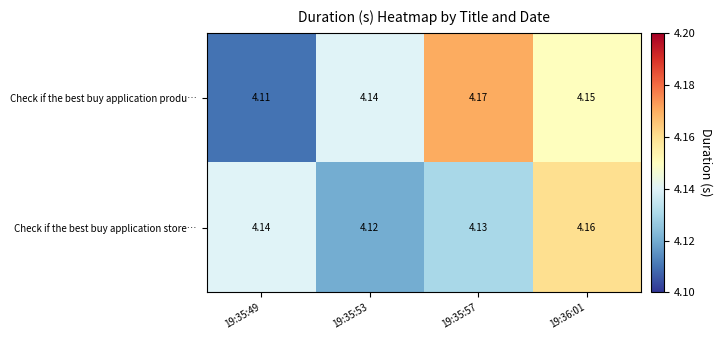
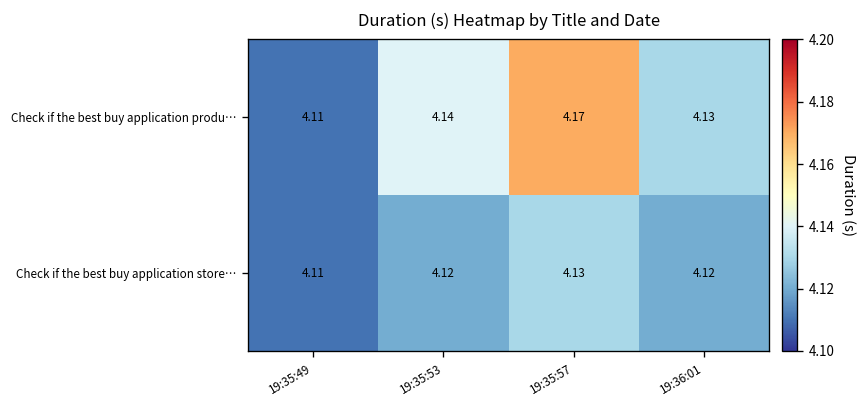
Check if the best buy application produ…, 19:36:01: 4.15 -> 4.13
Check if the best buy application store…, 19:35:49: 4.14 -> 4.11
Check if the best buy application store…, 19:36:01: 4.16 -> 4.12
